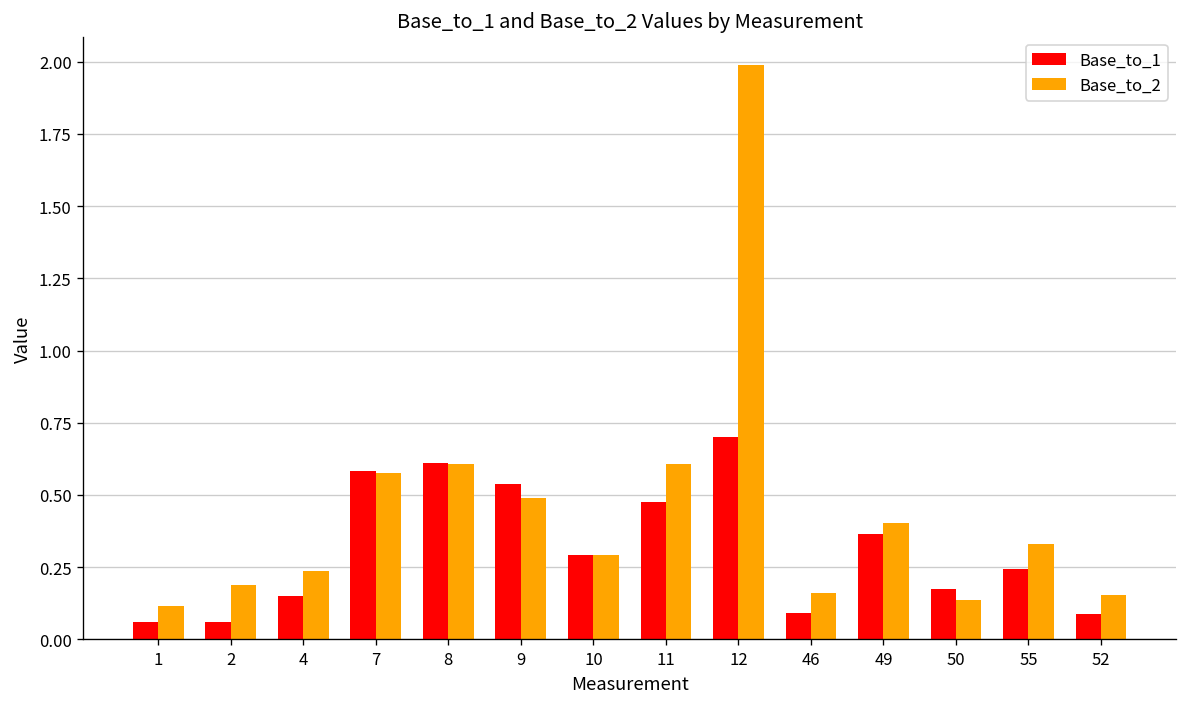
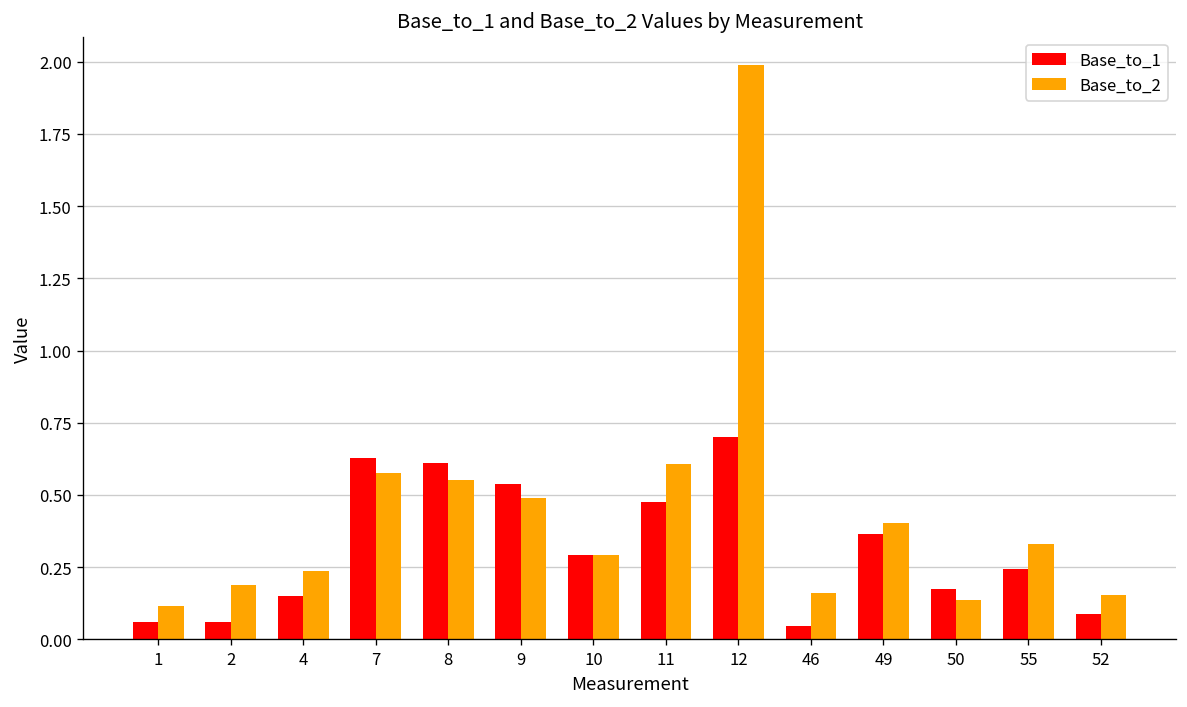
Base_to_1, 7: 0.58 -> 0.63
Base_to_2, 8: 0.61 -> 0.55
Base_to_1, 46: 0.09 -> 0.05
